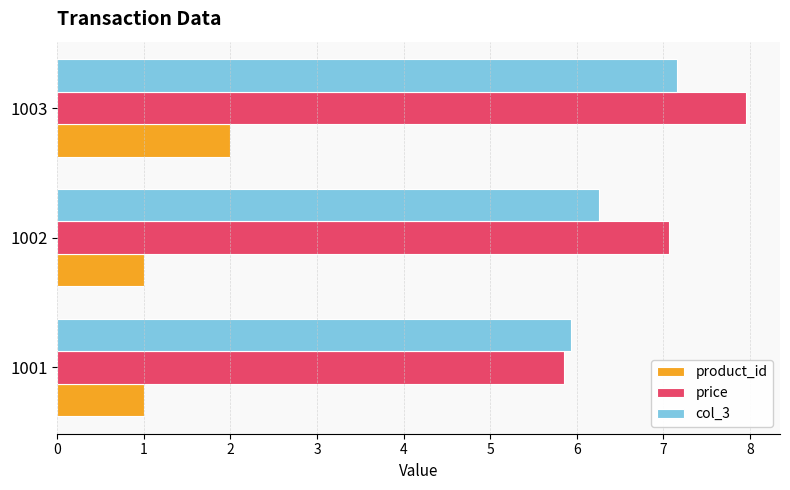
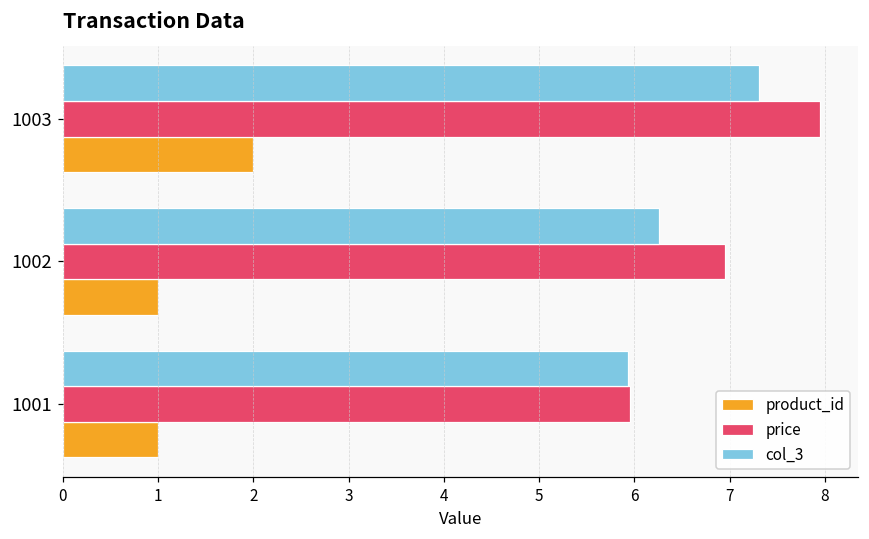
col_3, 1003: 7.2 -> 7.3
price, 1002: 7.1 -> 7.0
price, 1001: 5.9 -> 6.0
